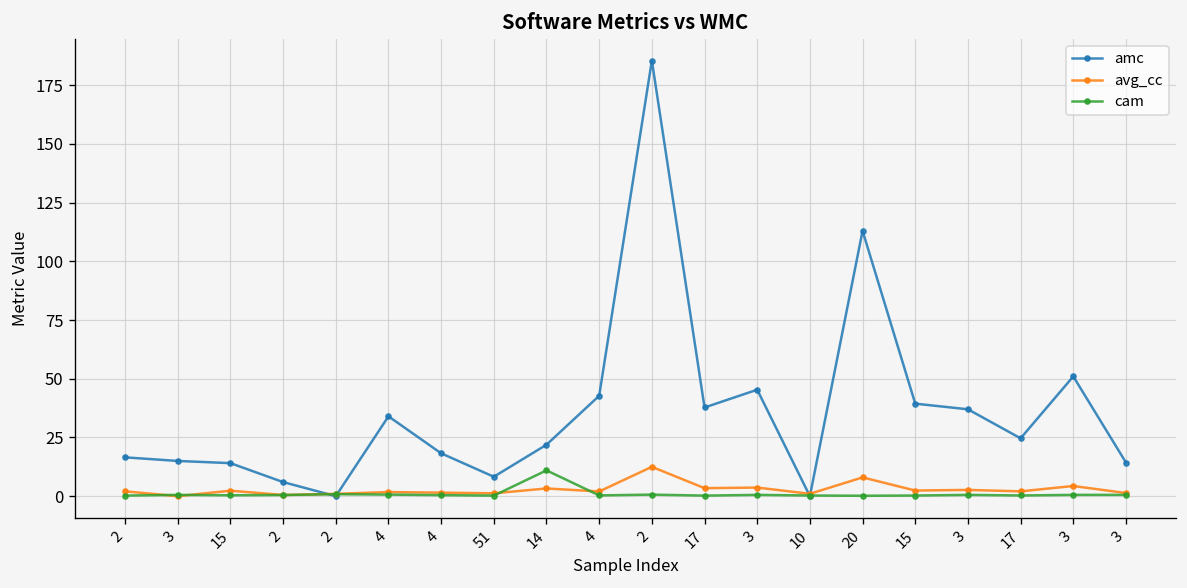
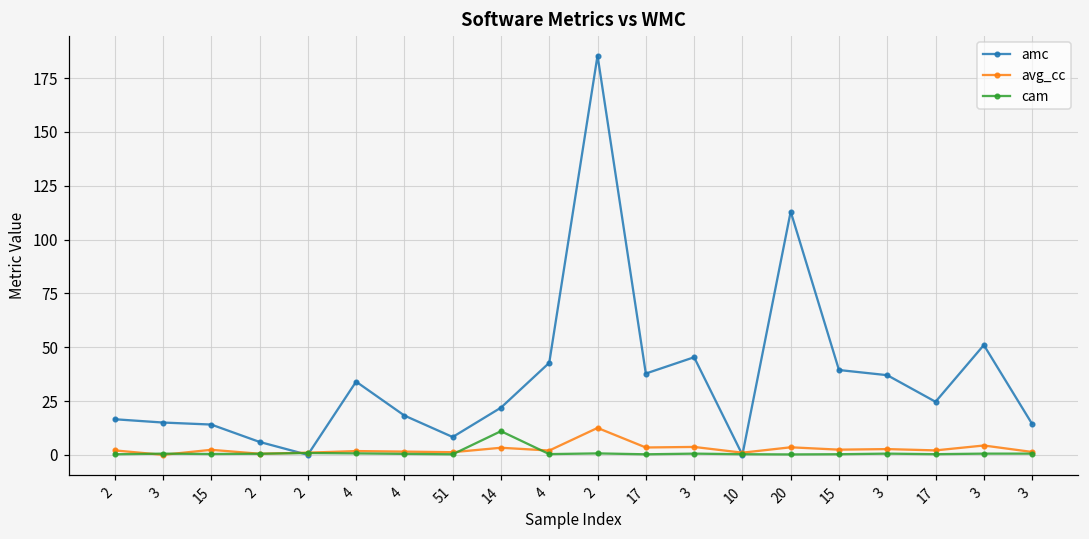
avg_cc, 20: 8 -> 4
